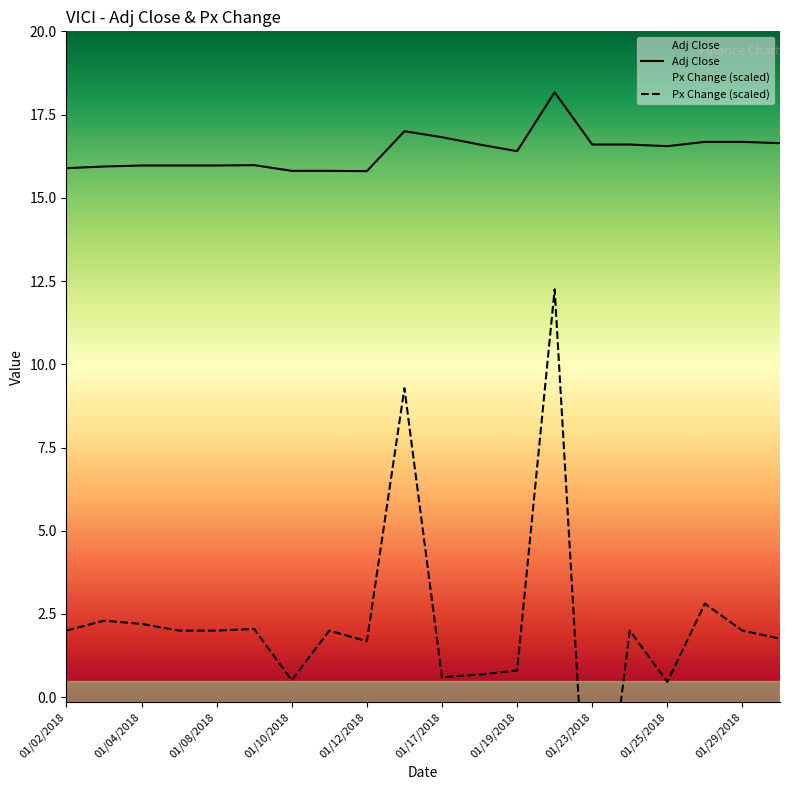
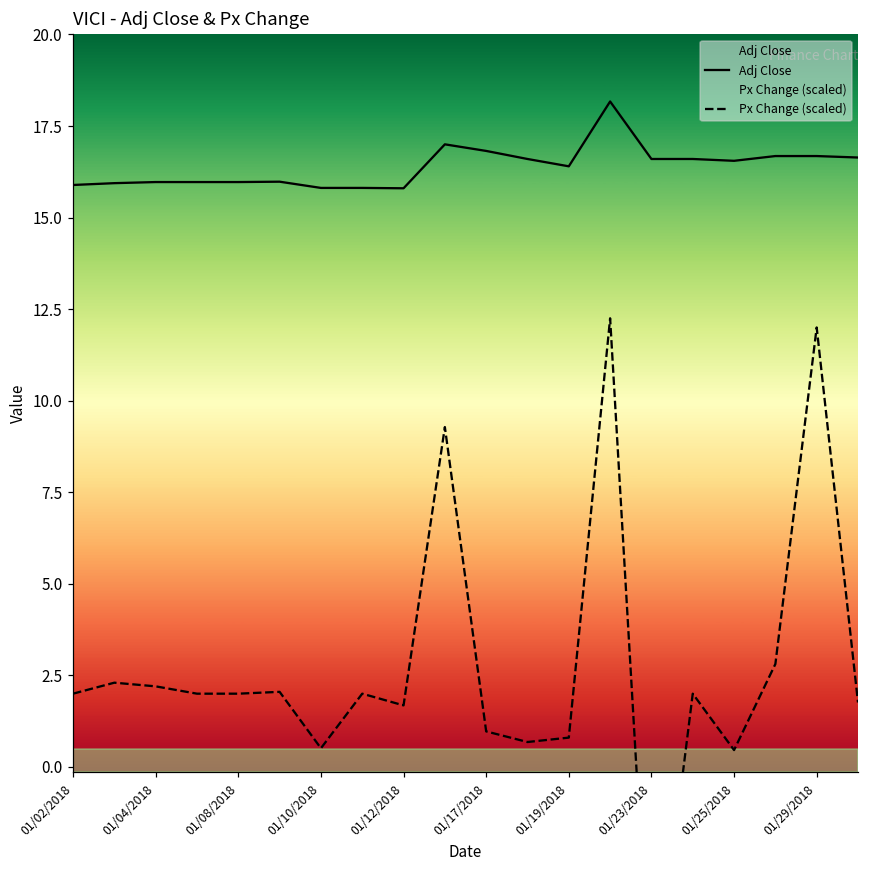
Px Change (scaled), 01/17/2018: 0.6 -> 1.0
Px Change (scaled), 01/29/2018: 2.0 -> 12.0
